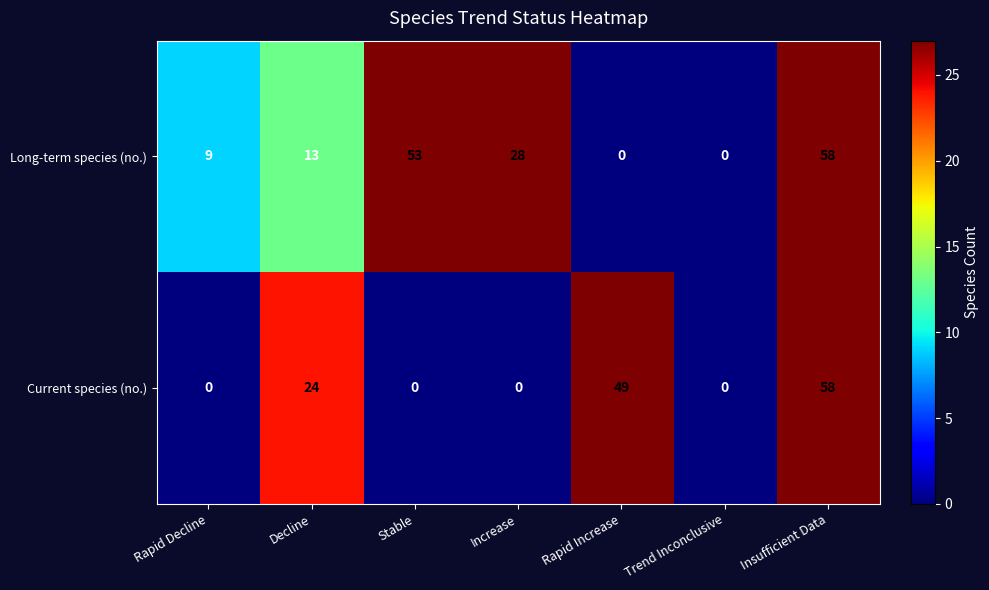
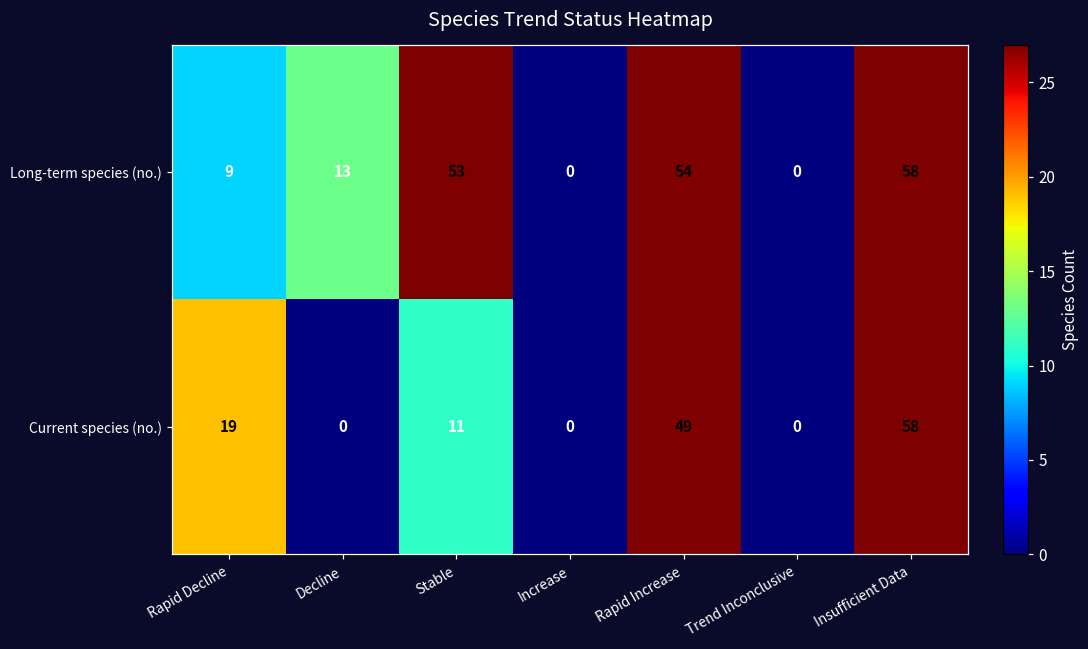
Long-term species (no.), Increase: 28 -> 0
Long-term species (no.), Rapid Increase: 0 -> 54
Current species (no.), Rapid Decline: 0 -> 19
Current species (no.), Decline: 24 -> 0
Current species (no.), Stable: 0 -> 11
